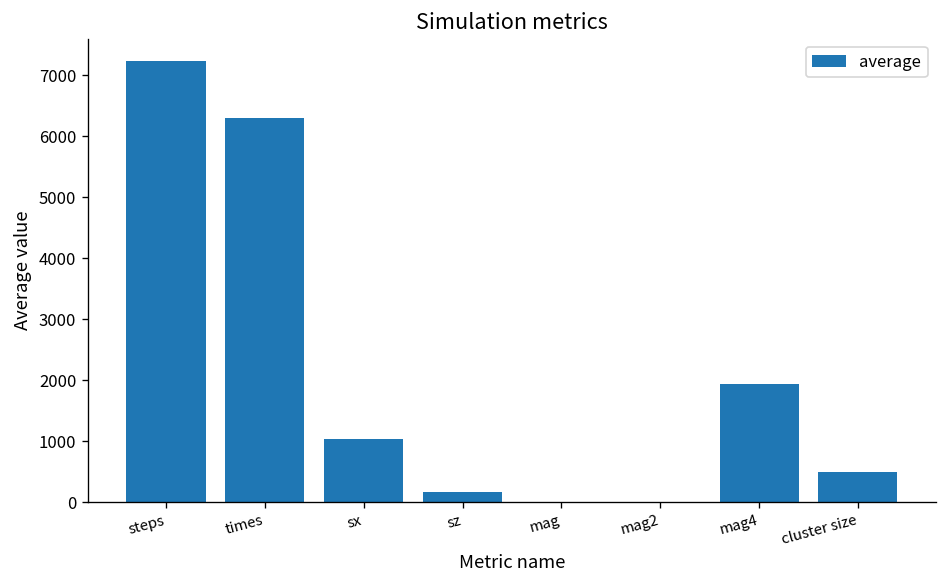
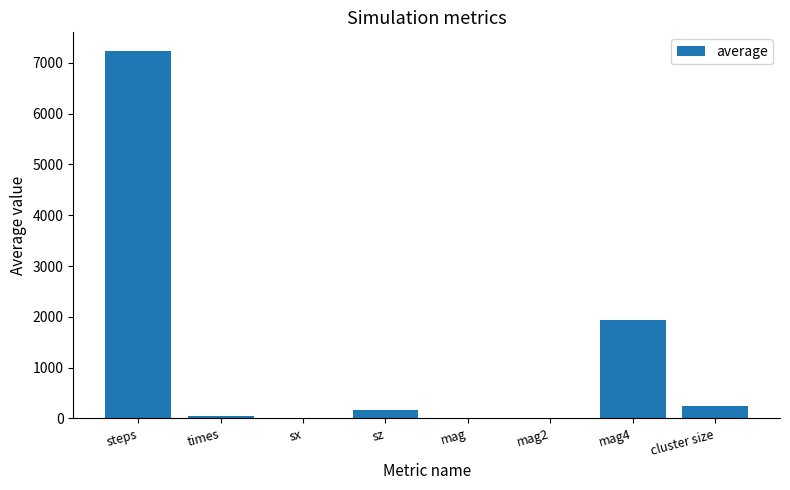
times: 6300 -> 100
sx: 1000 -> 0
cluster size: 500 -> 200
